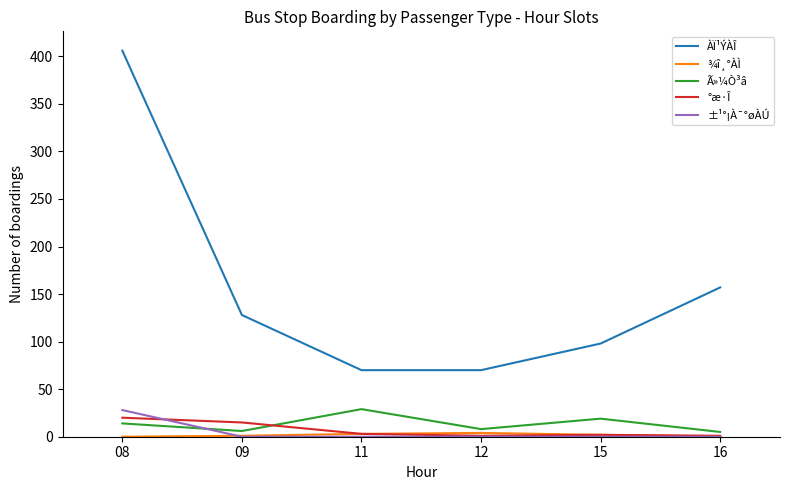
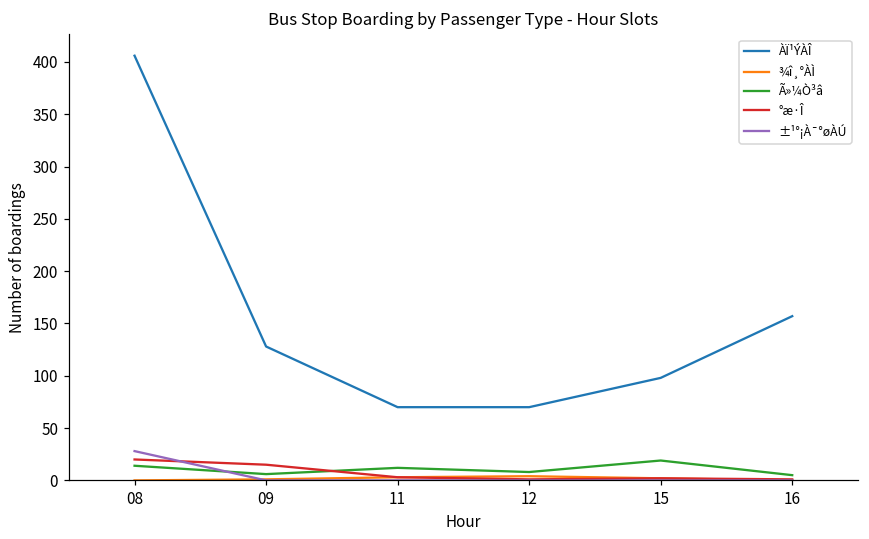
Ã»¼Ò³â, 11: 30 -> 10
